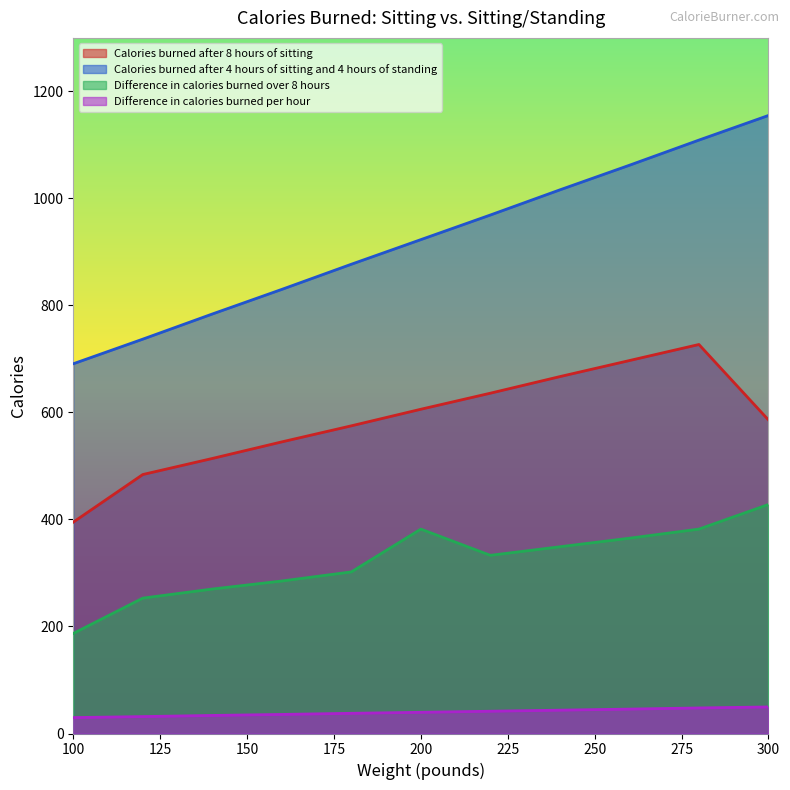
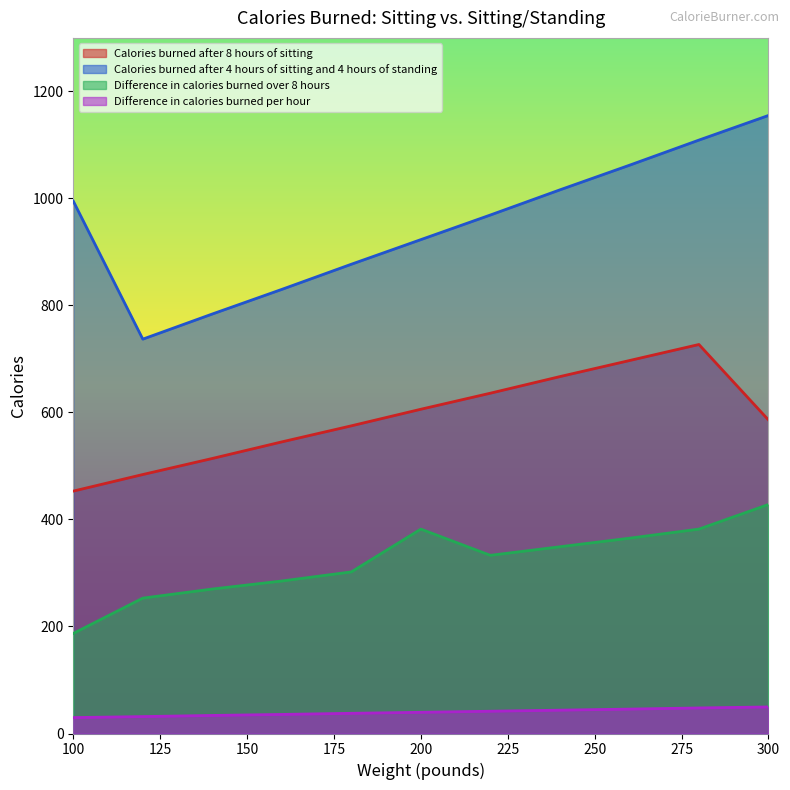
Calories burned after 8 hours of sitting, 100: 400 -> 450
Calories burned after 4 hours of sitting and 4 hours of standing, 100: 690 -> 1000
